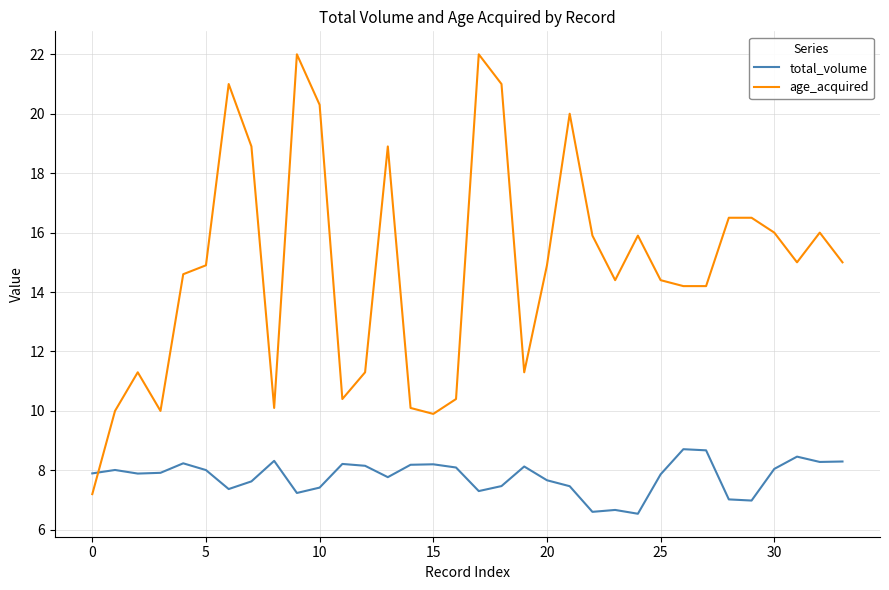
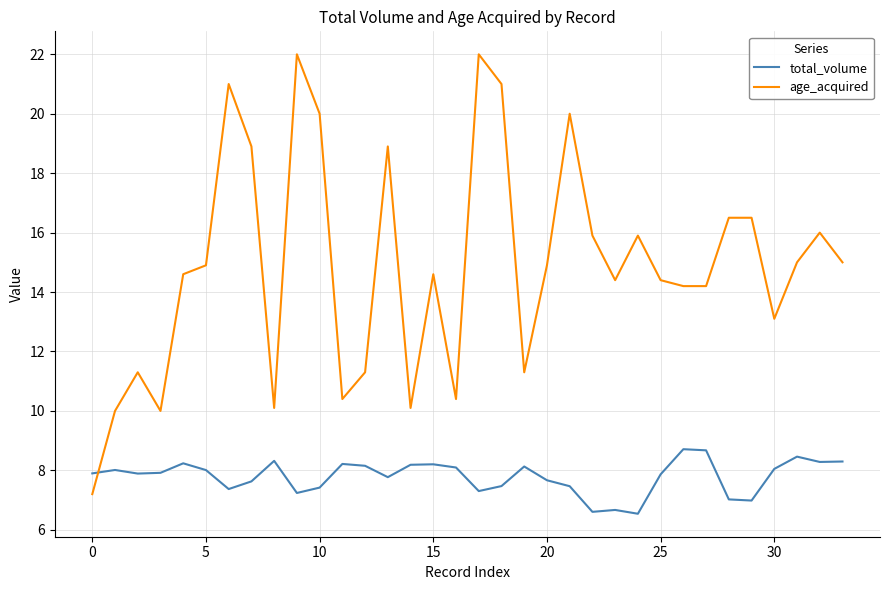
age_acquired, 10: 20.3 -> 20.0
age_acquired, 15: 9.9 -> 14.6
age_acquired, 30: 16.0 -> 13.1
